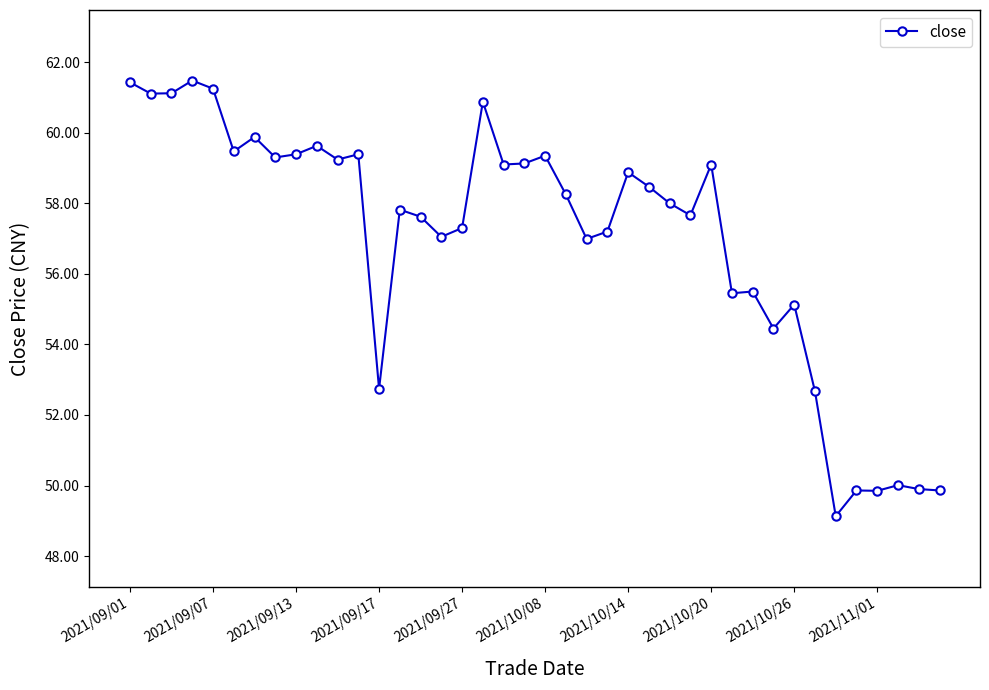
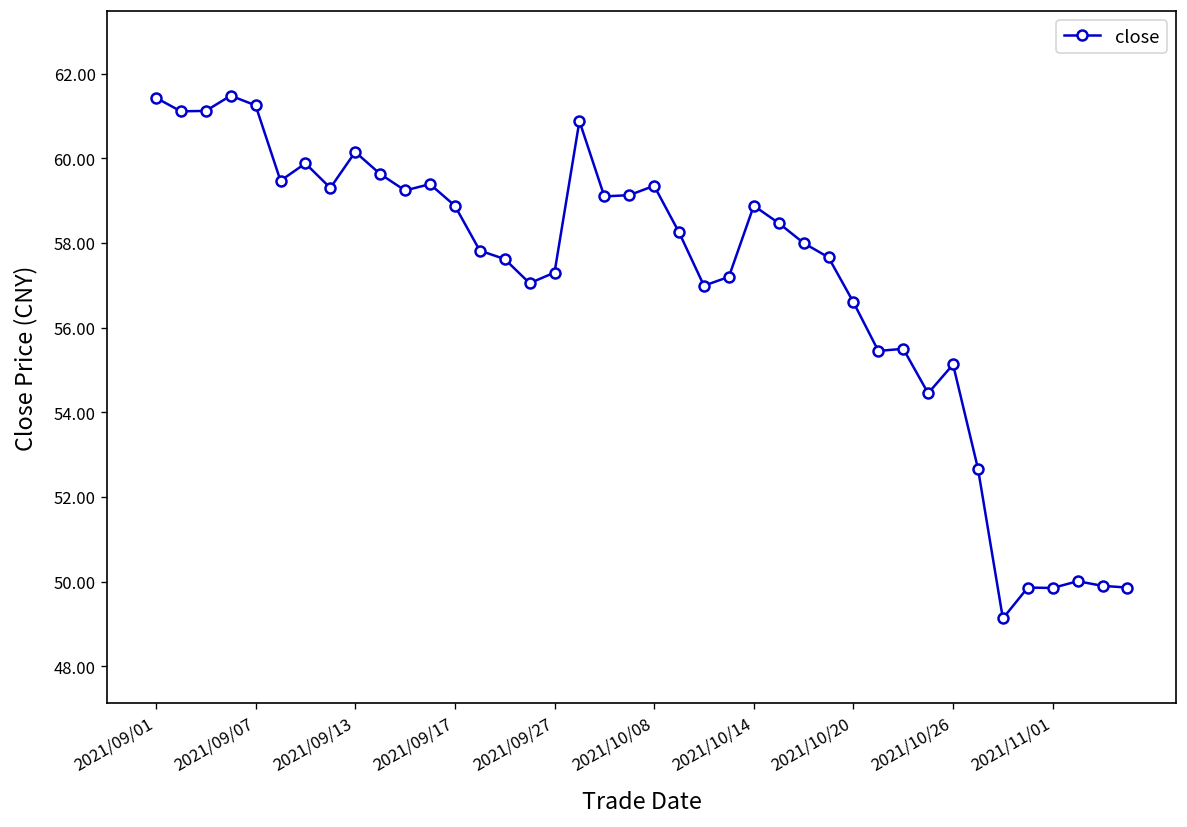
2021/09/13: 59.4 -> 60.2
2021/09/17: 52.7 -> 58.9
2021/10/20: 59.1 -> 56.6
